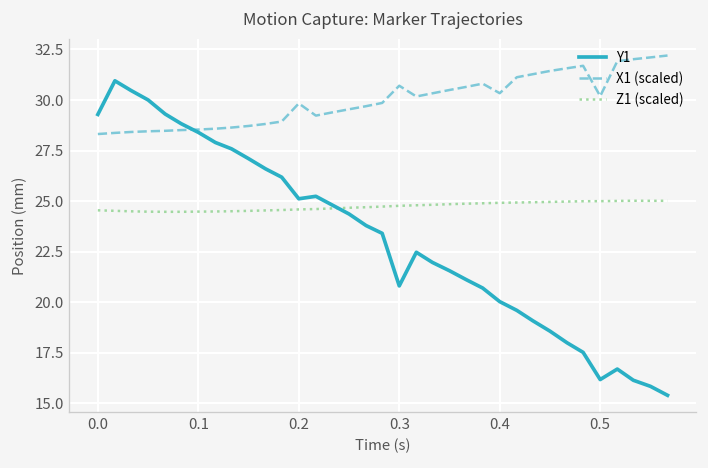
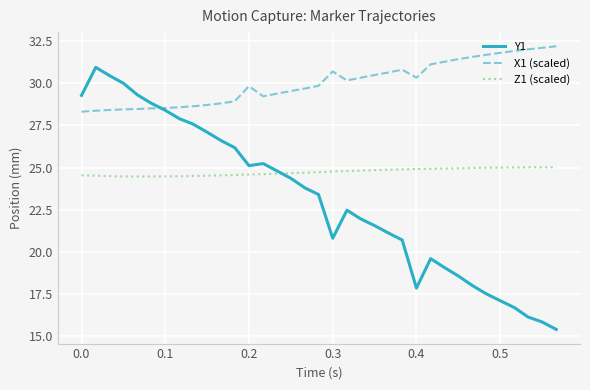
Y1, 0.4: 20.0 -> 17.8
Y1, 0.5: 16.2 -> 17.1
X1 (scaled), 0.5: 30.2 -> 31.8
